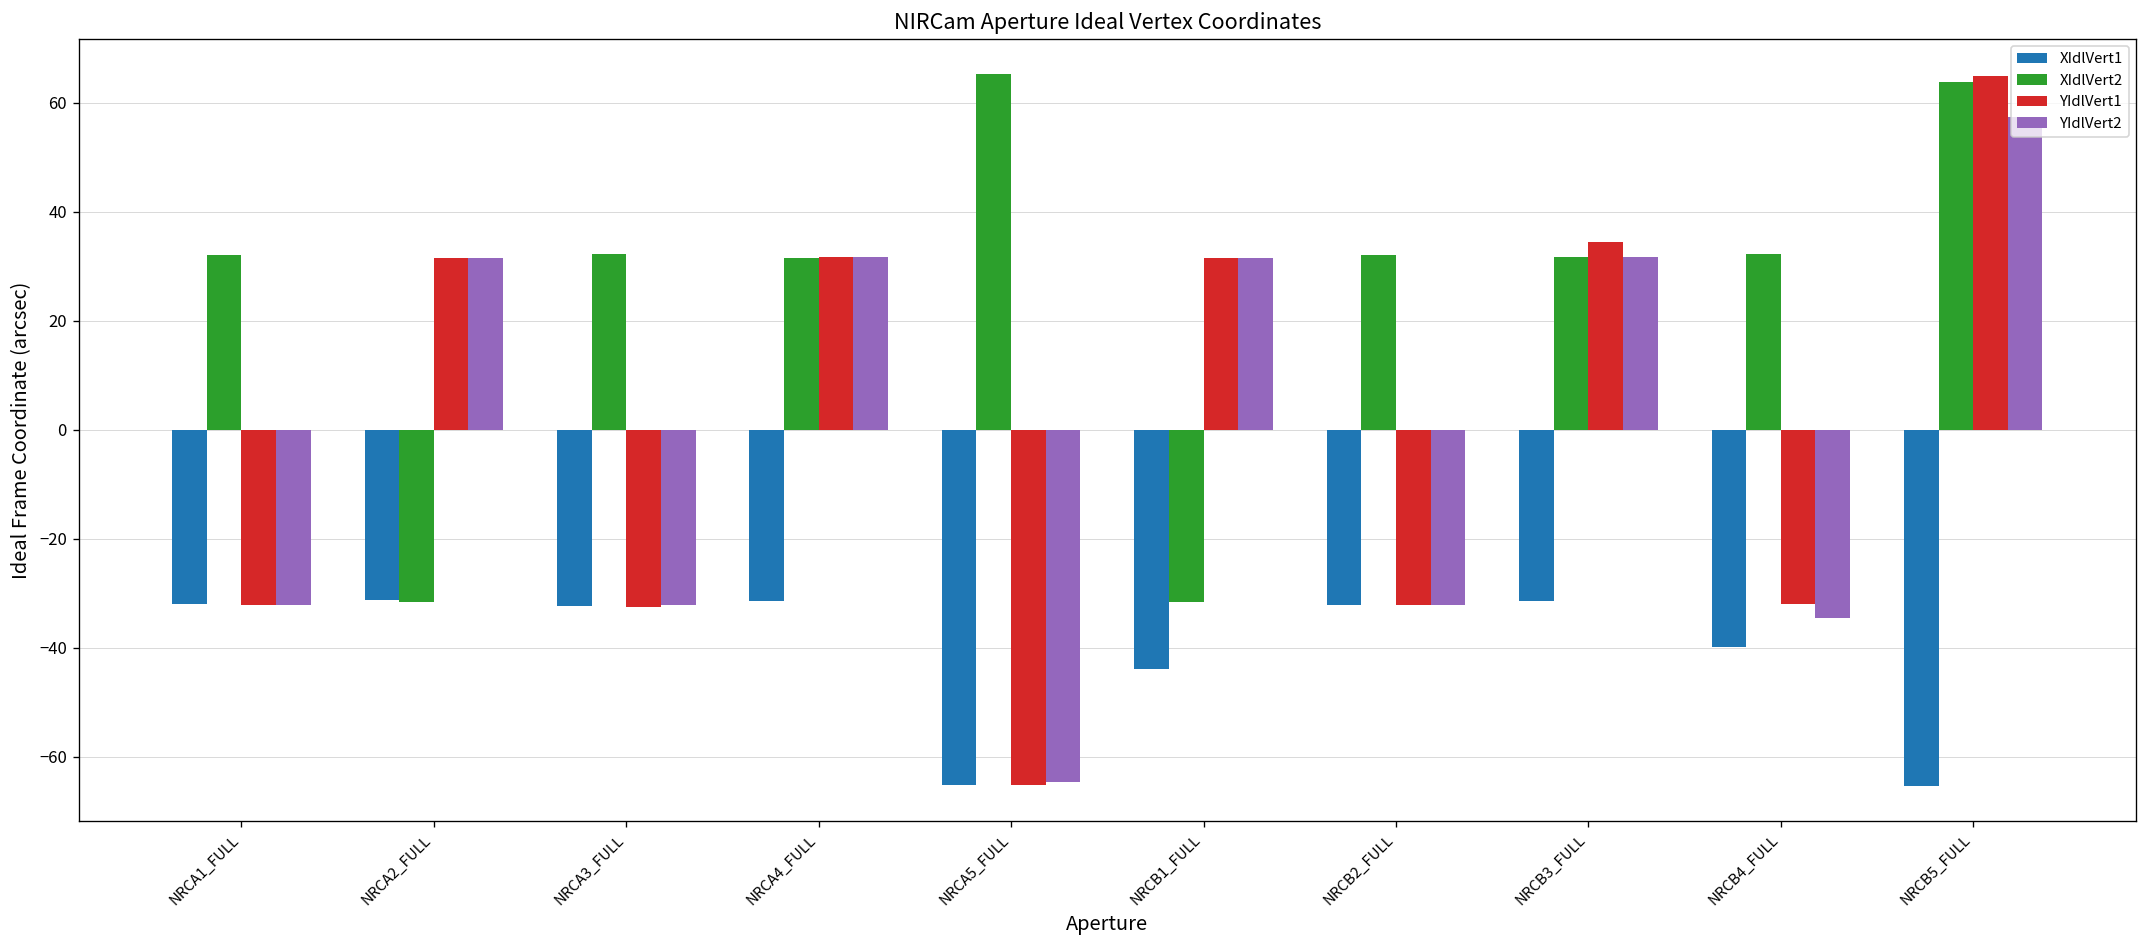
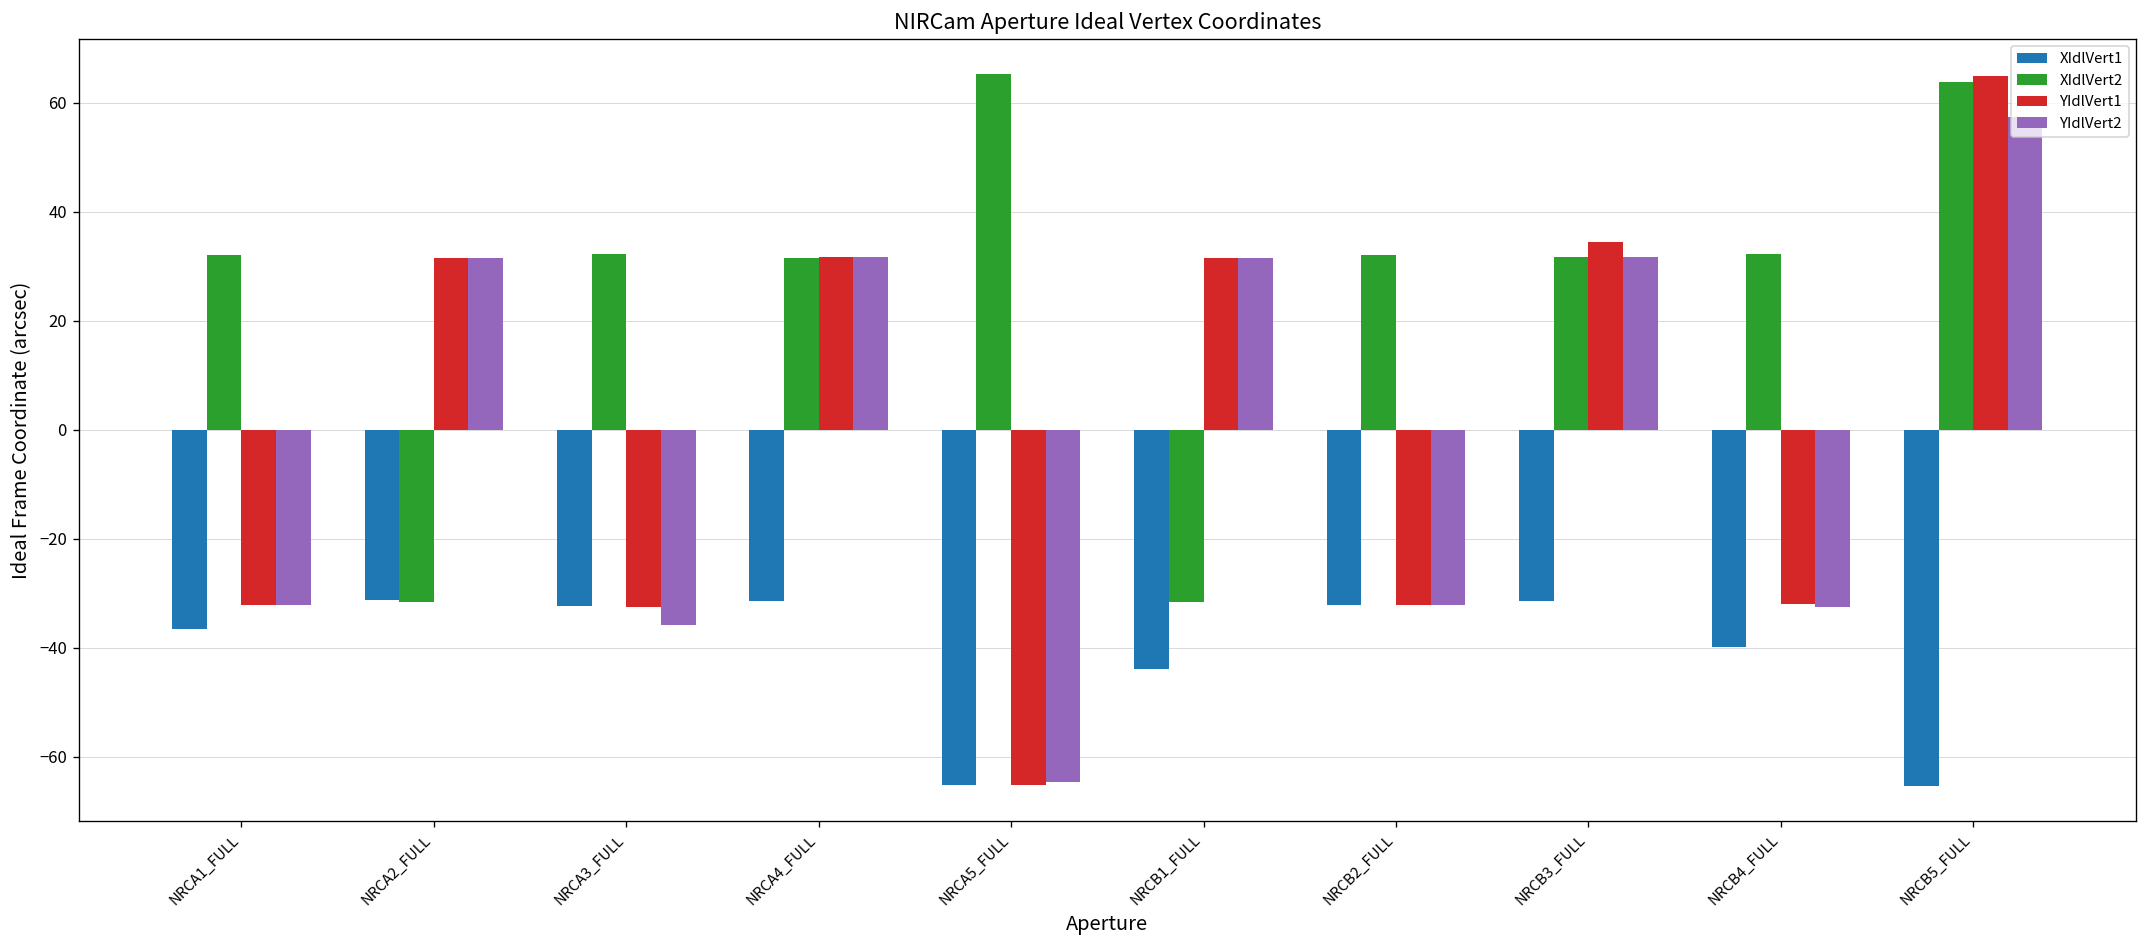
XIdlVert1, NRCA1_FULL: -32 -> -37
YIdlVert2, NRCA3_FULL: -32 -> -36
YIdlVert2, NRCB4_FULL: -35 -> -33
